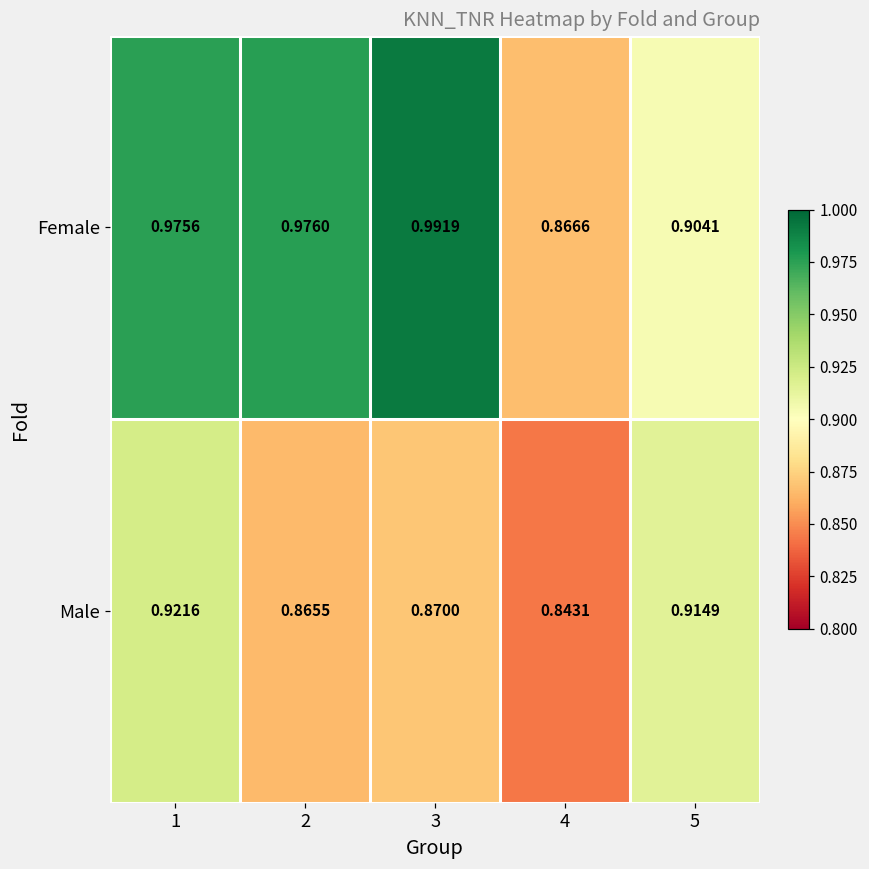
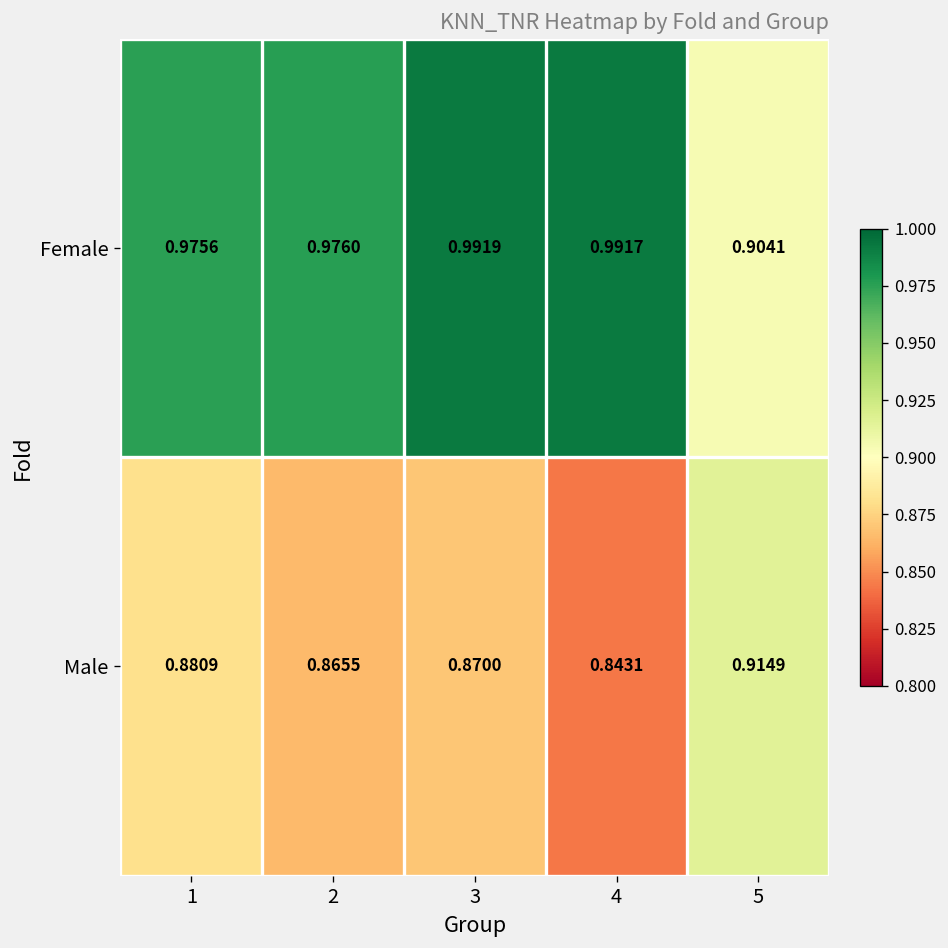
Female, 4: 0.8666 -> 0.9917
Male, 1: 0.9216 -> 0.8809
